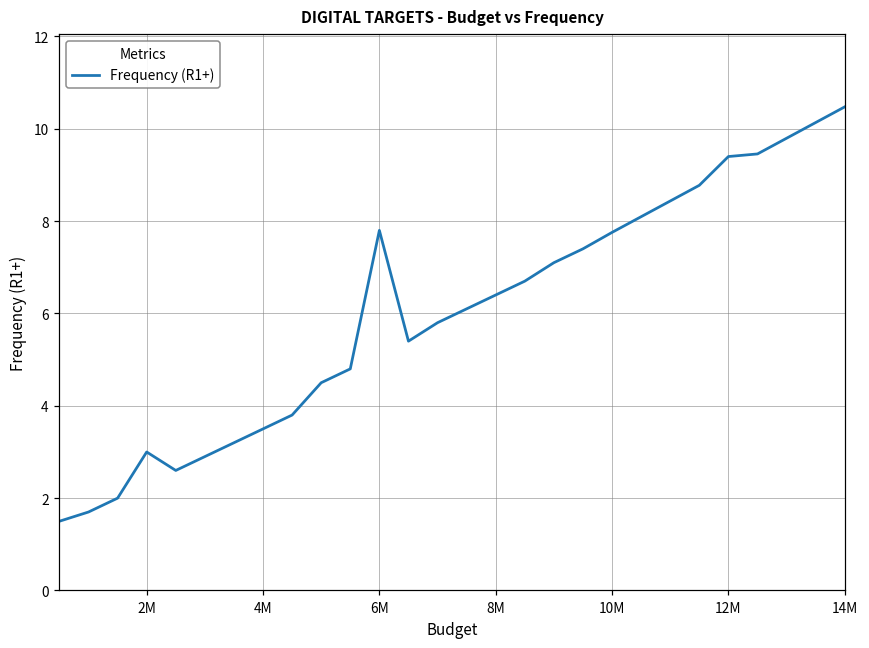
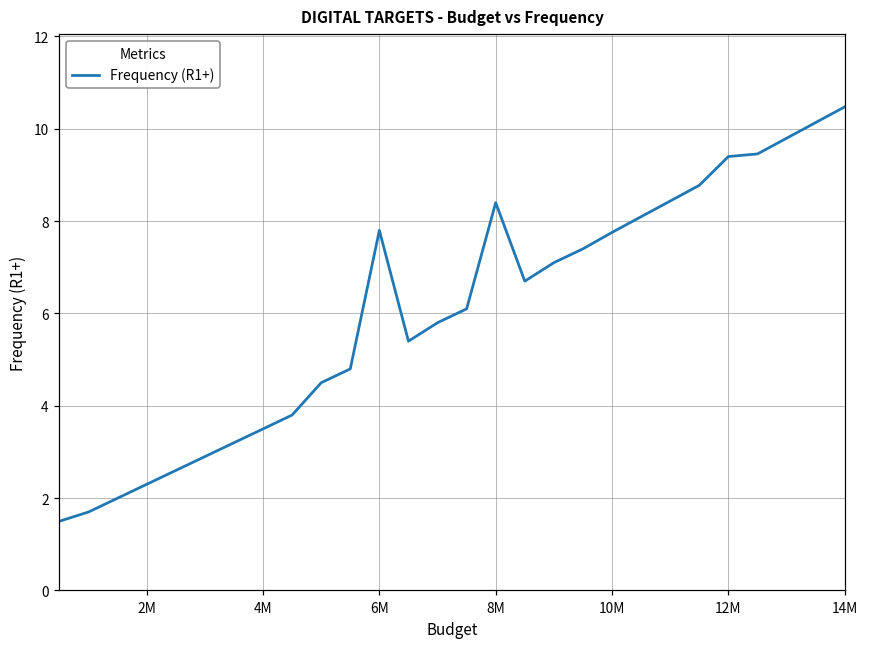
2M: 3.0 -> 2.3
8M: 6.4 -> 8.4
